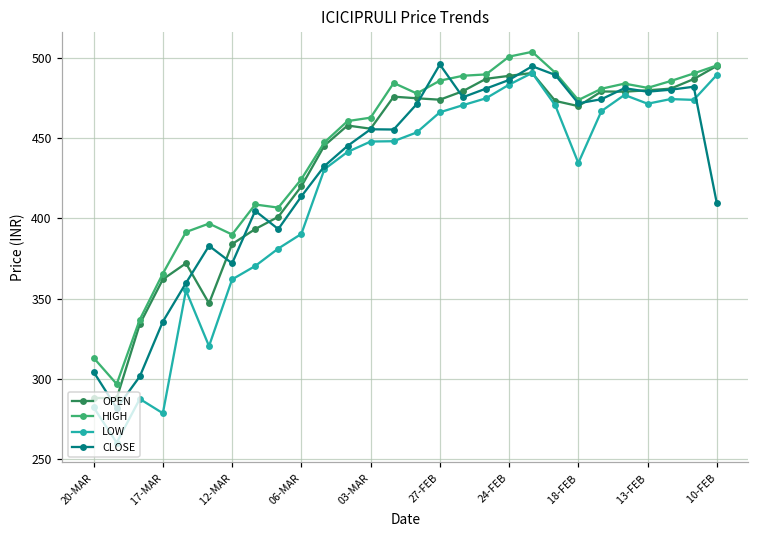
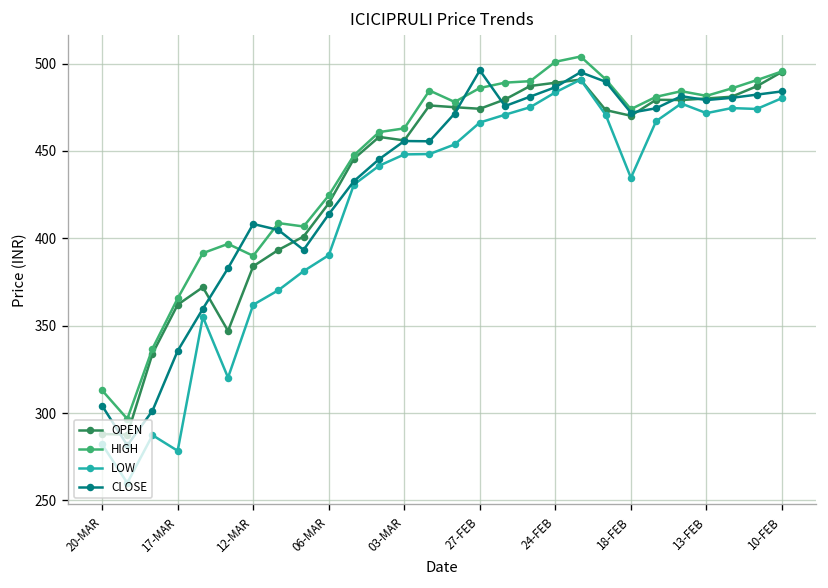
CLOSE, 12-MAR: 372 -> 408
LOW, 10-FEB: 490 -> 480
CLOSE, 10-FEB: 409 -> 484
